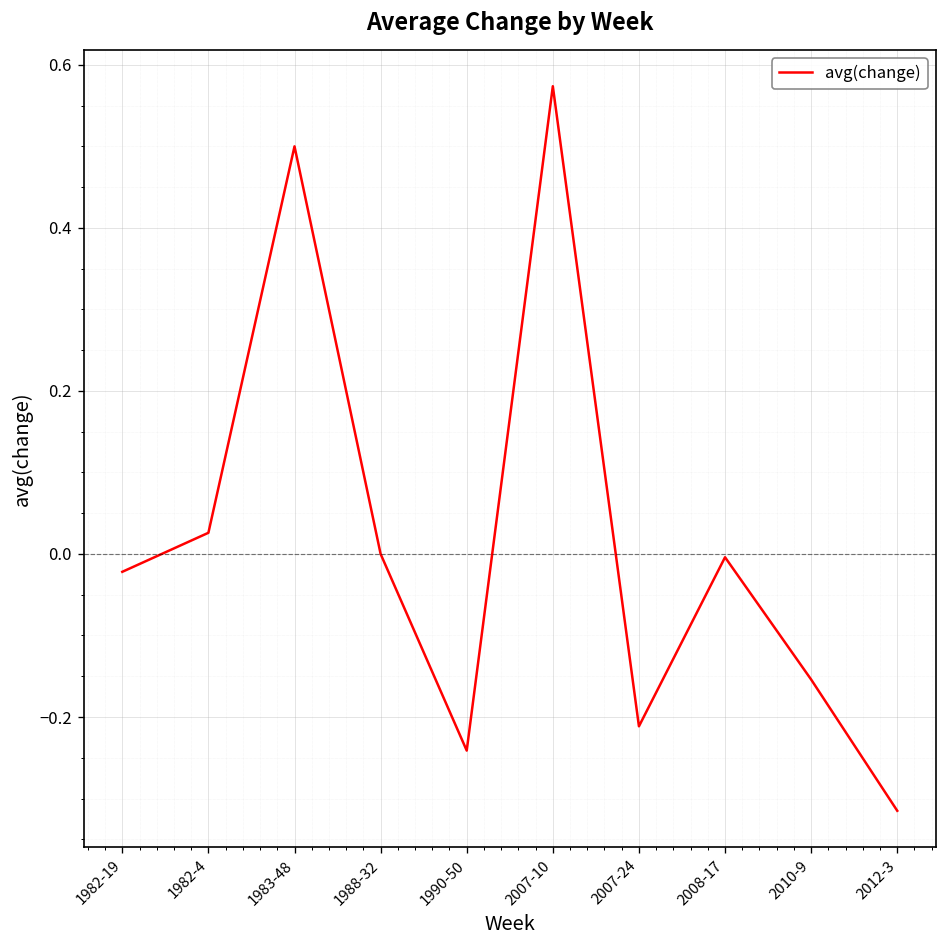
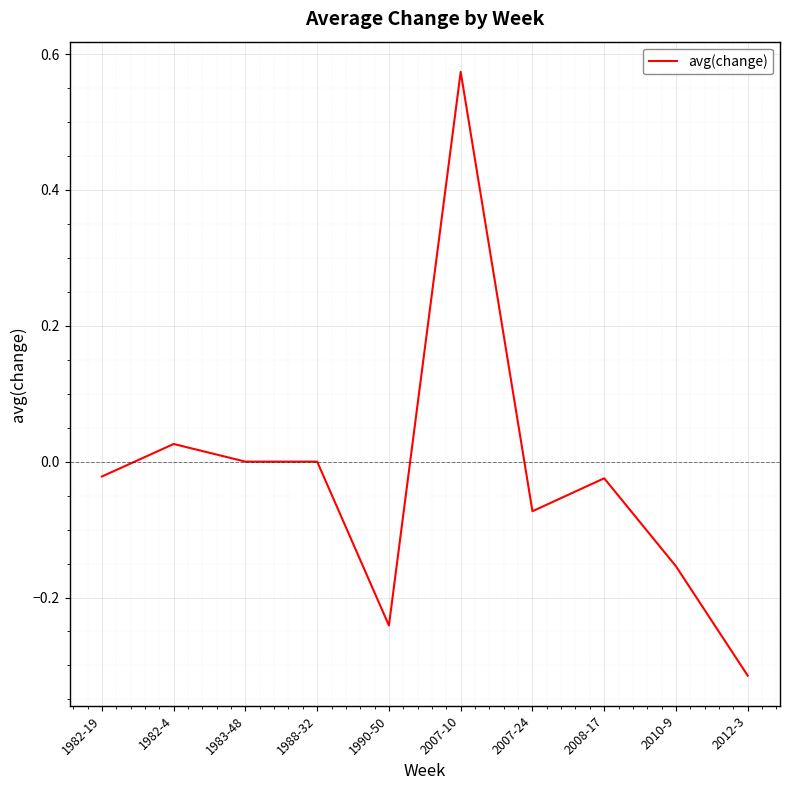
1983-48: 0.5 -> 0.0
2007-24: -0.21 -> -0.07
2008-17: 0.00 -> -0.02
